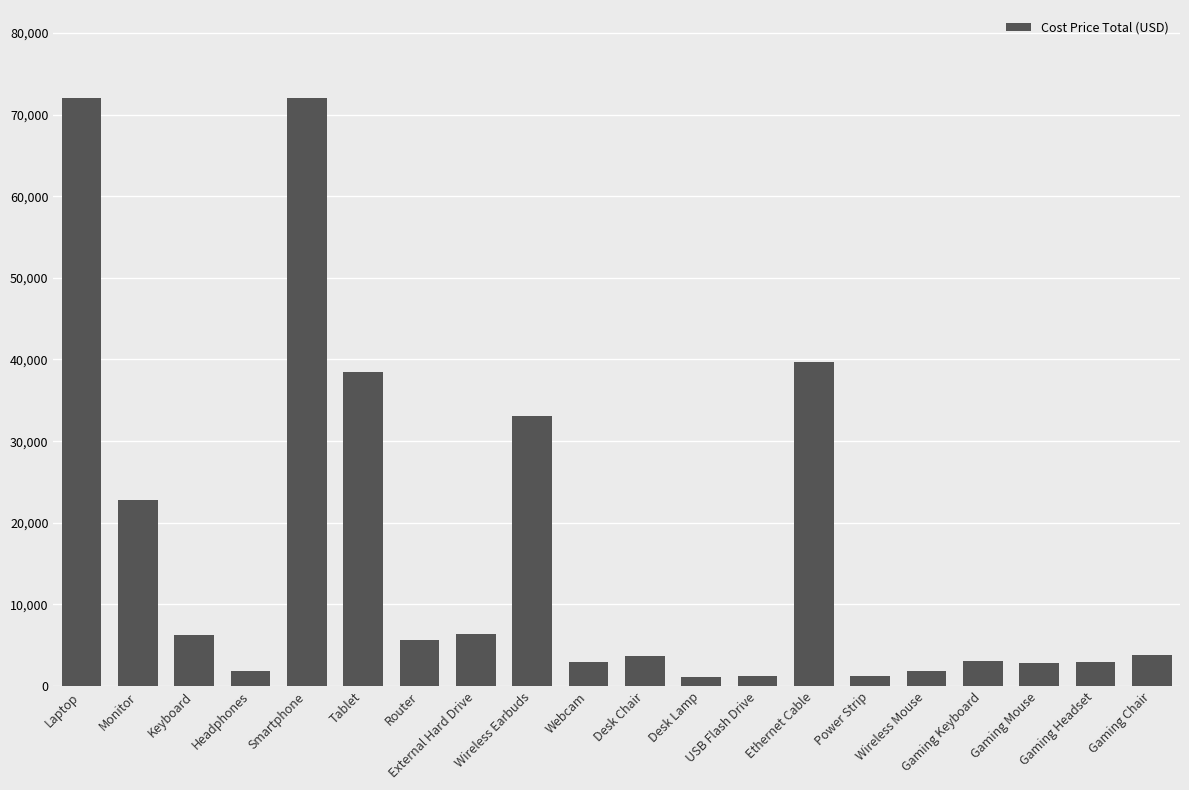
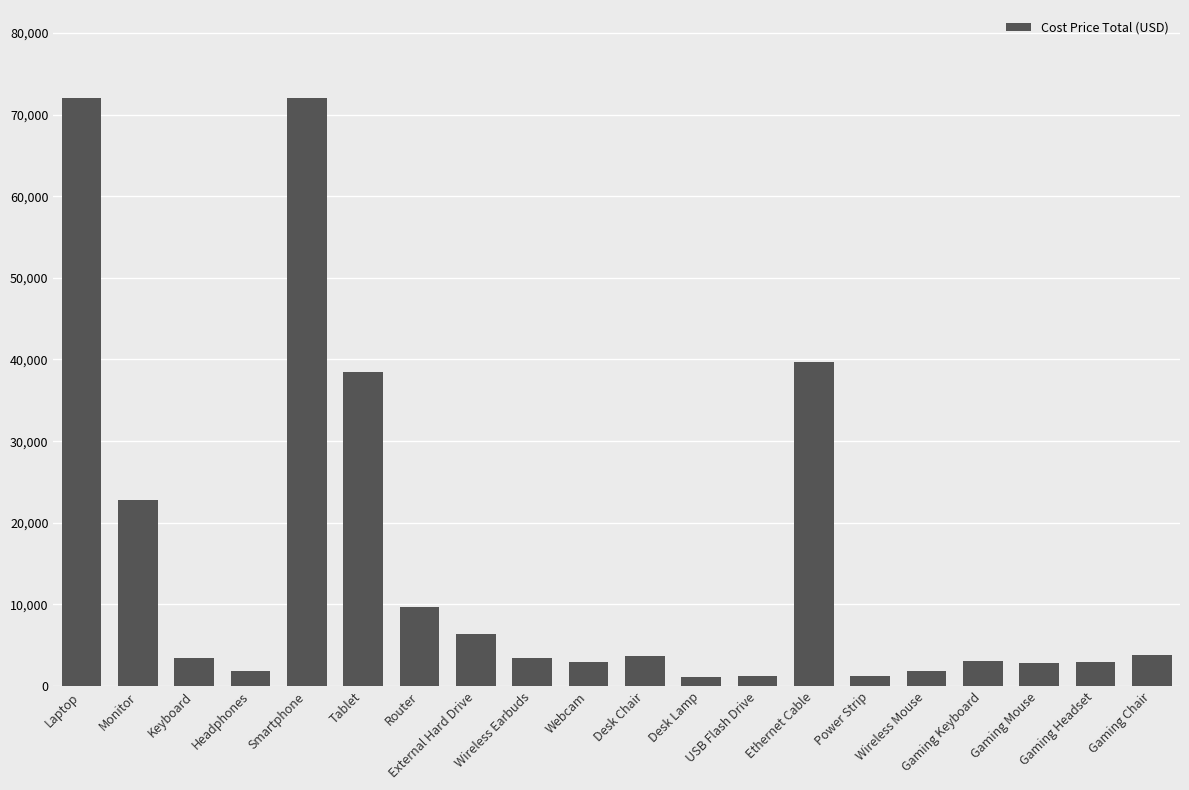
Keyboard: 6,000 -> 4,000
Router: 6,000 -> 10,000
Wireless Earbuds: 33,000 -> 3,000
